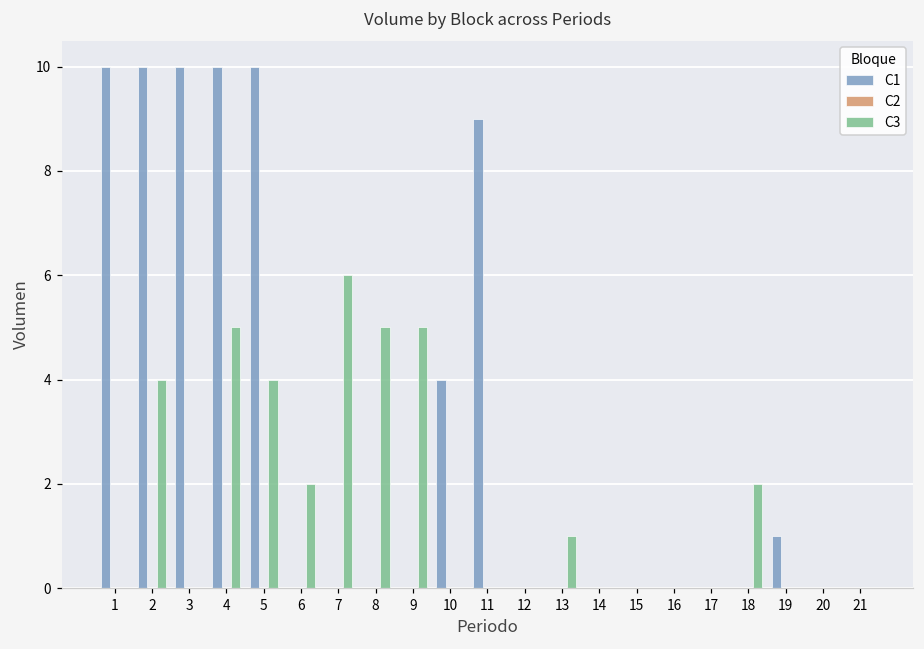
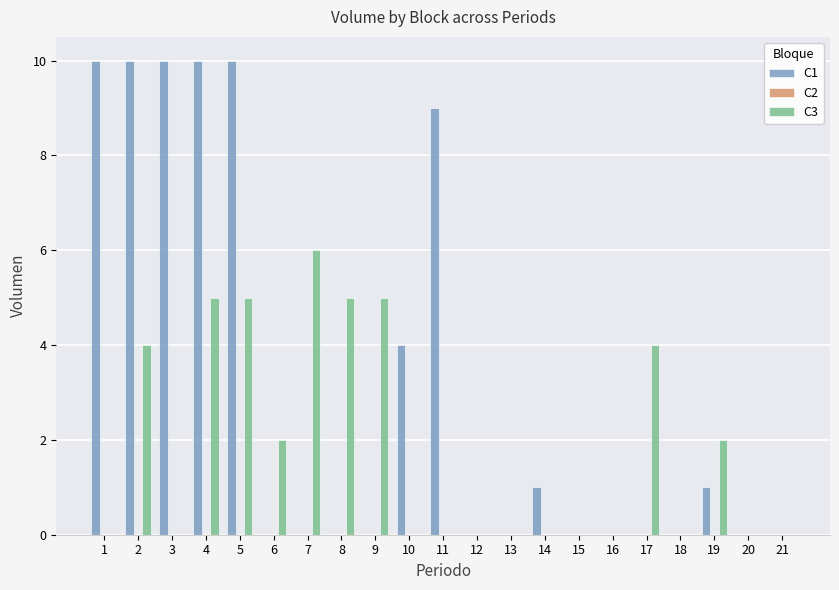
C3, 5: 4 -> 5
C3, 13: 1 -> 0
C1, 14: 0 -> 1
C3, 17: 0 -> 4
C3, 18: 2 -> 0
C3, 19: 0 -> 2
